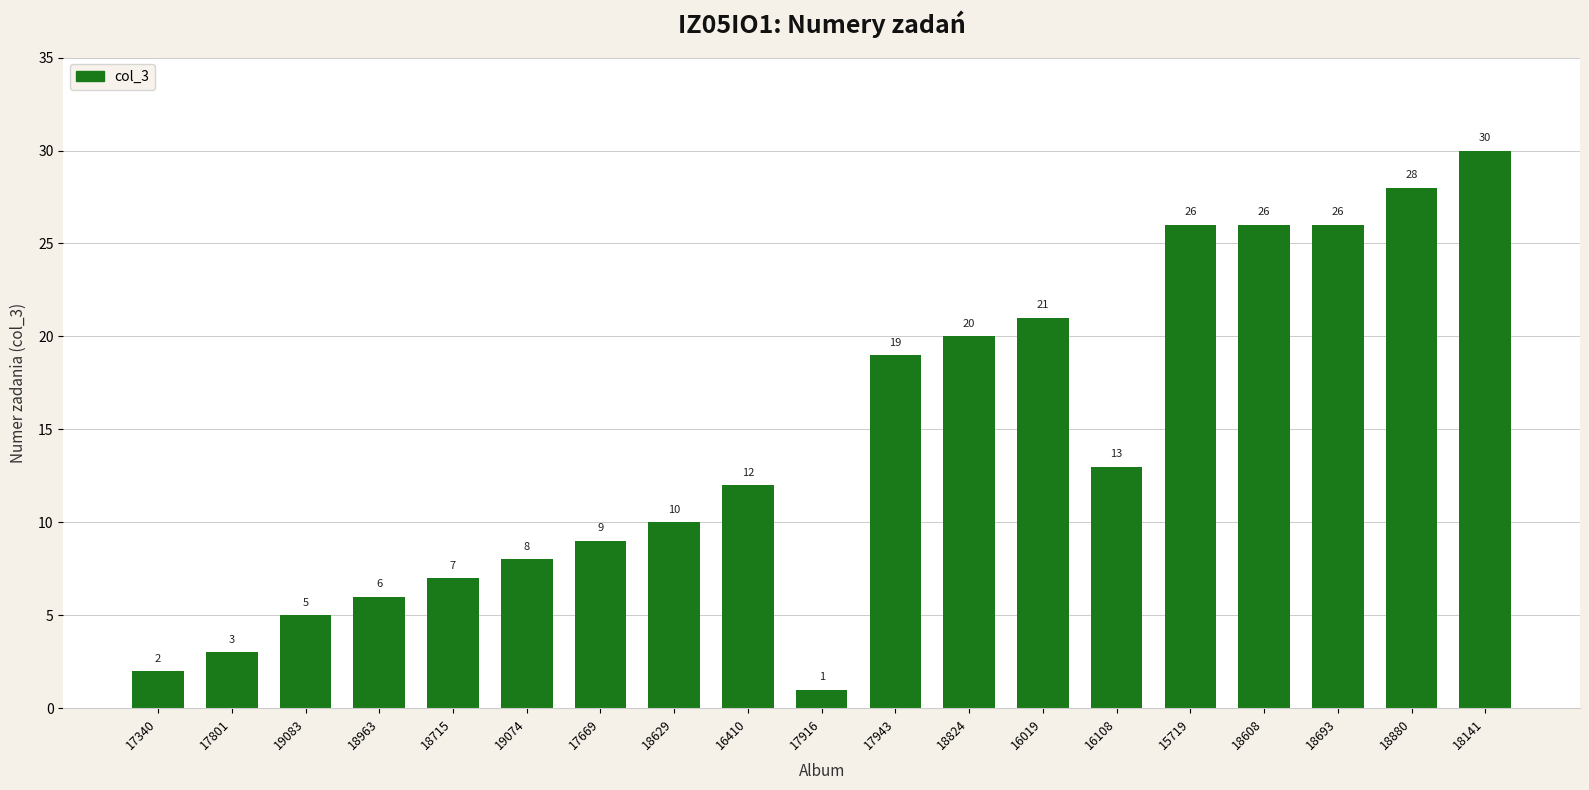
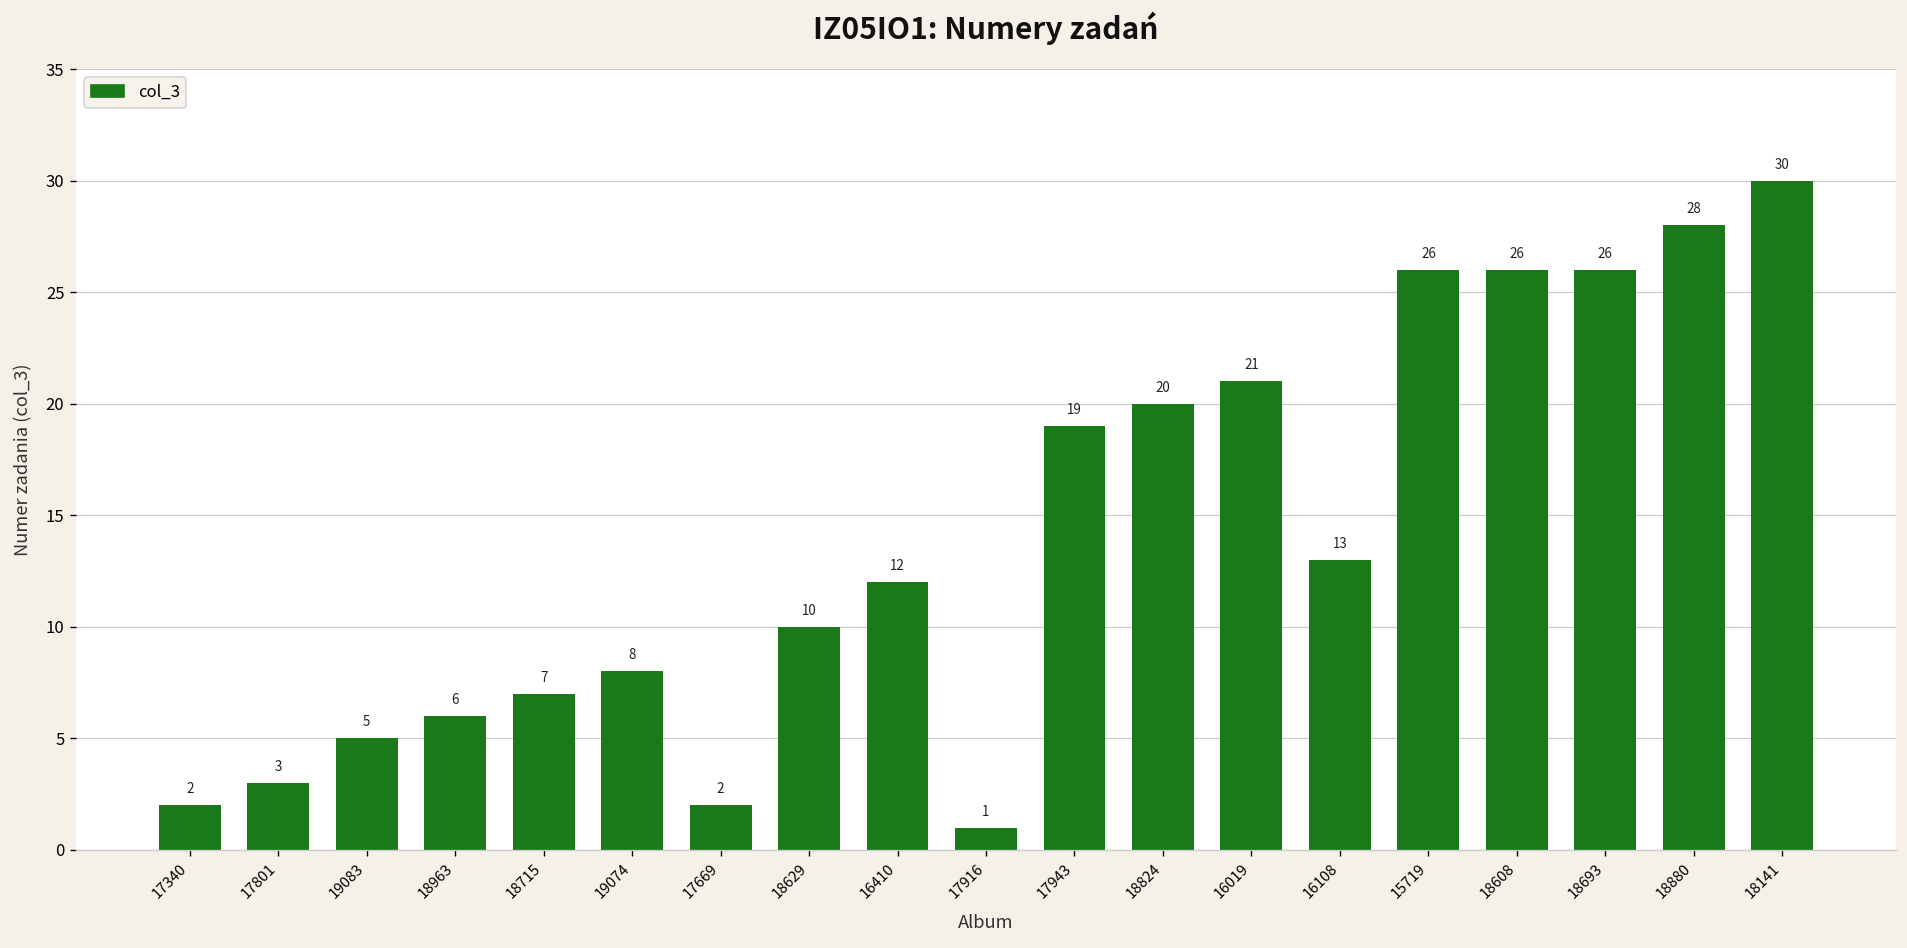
17669: 9 -> 2
